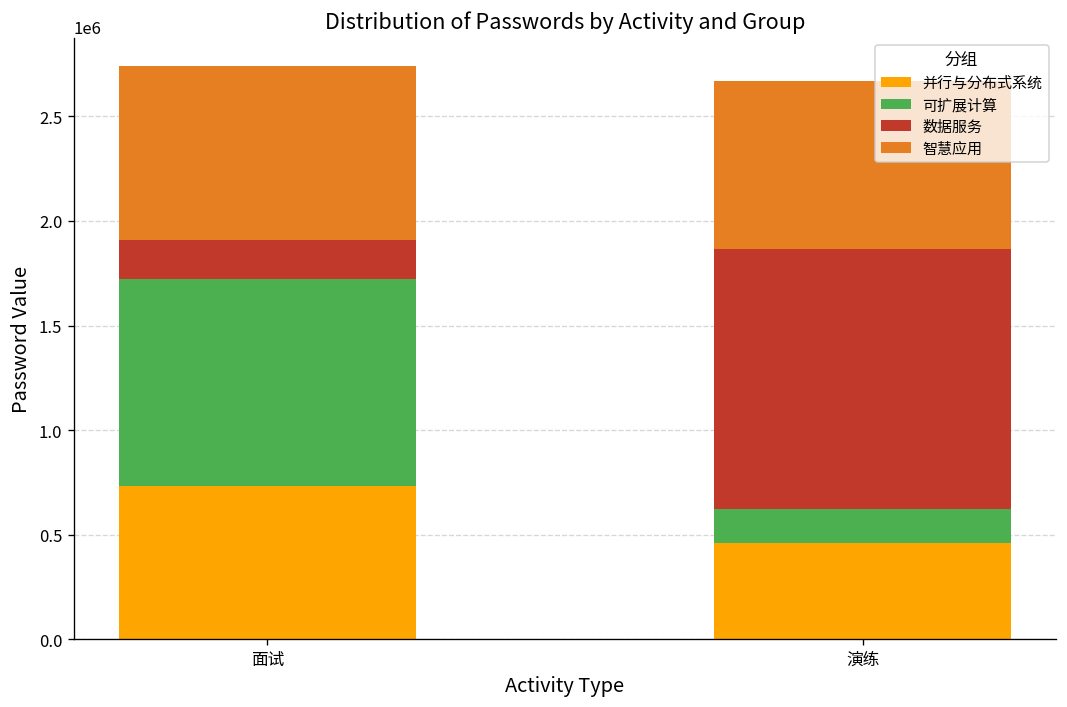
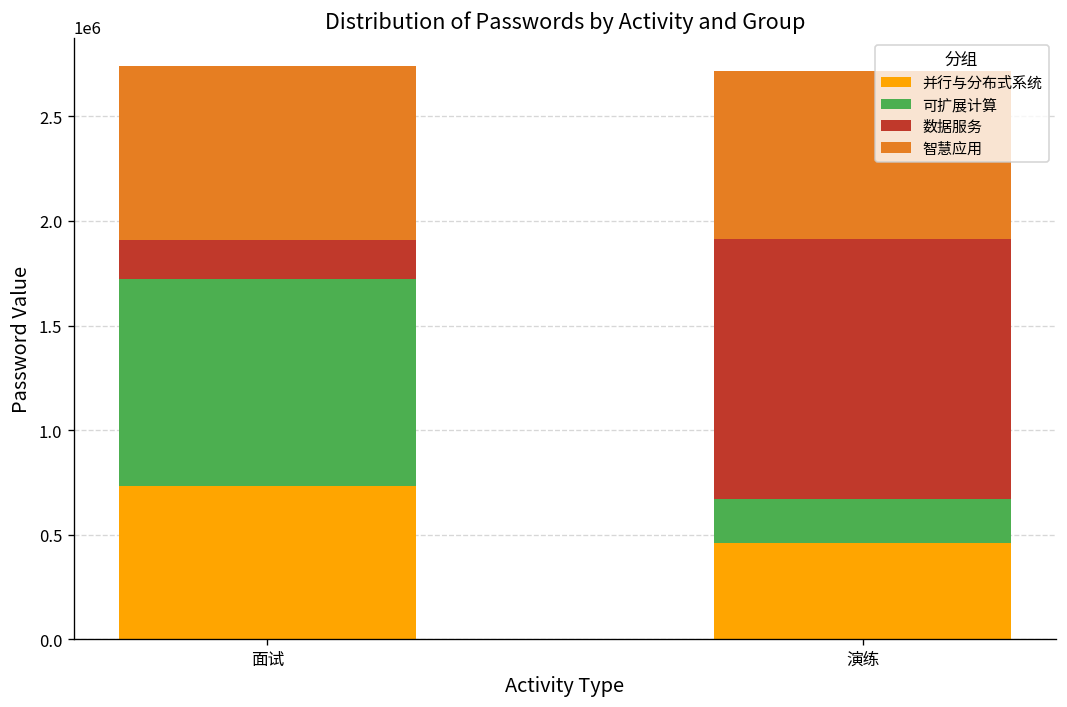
可扩展计算, 演练: 160000 -> 210000
